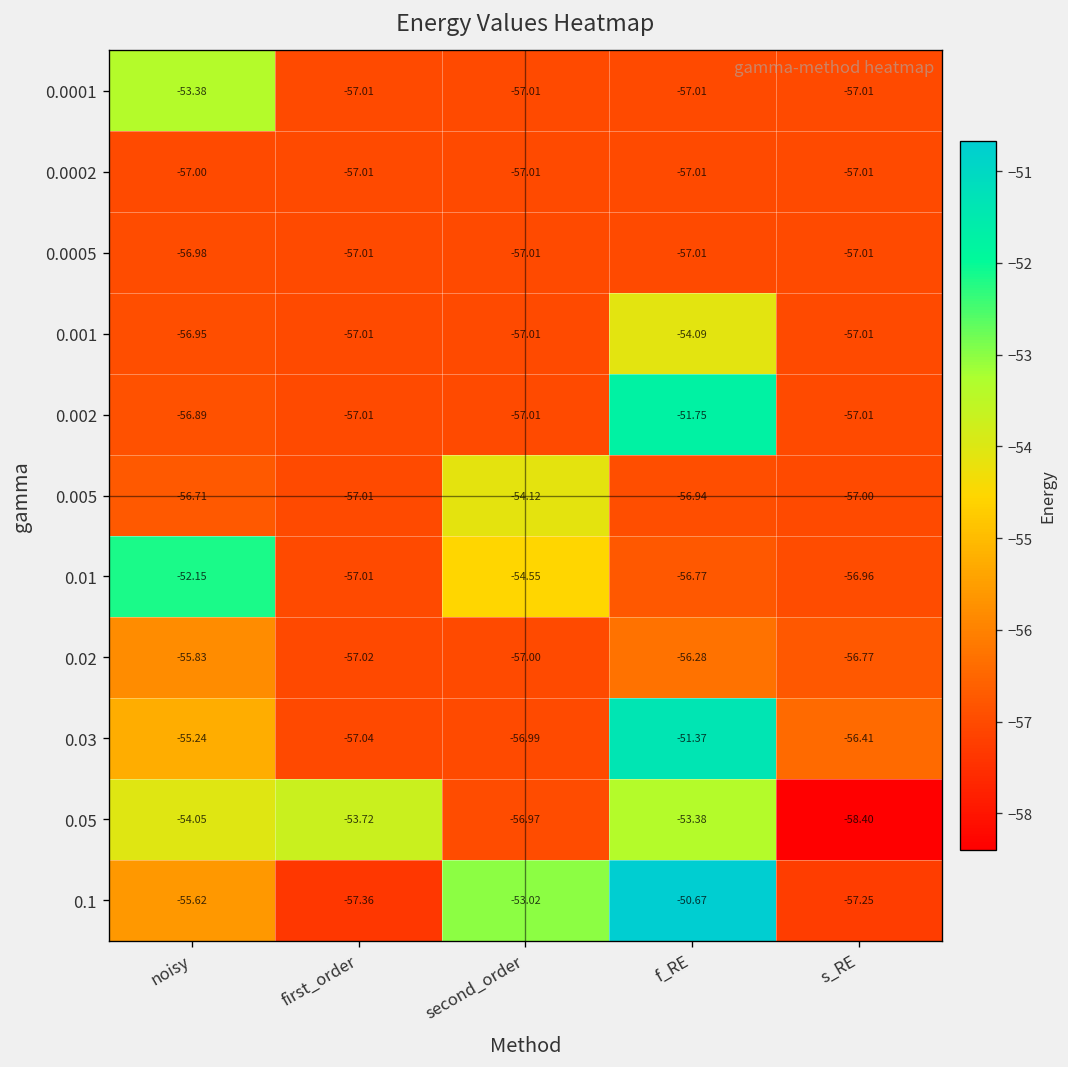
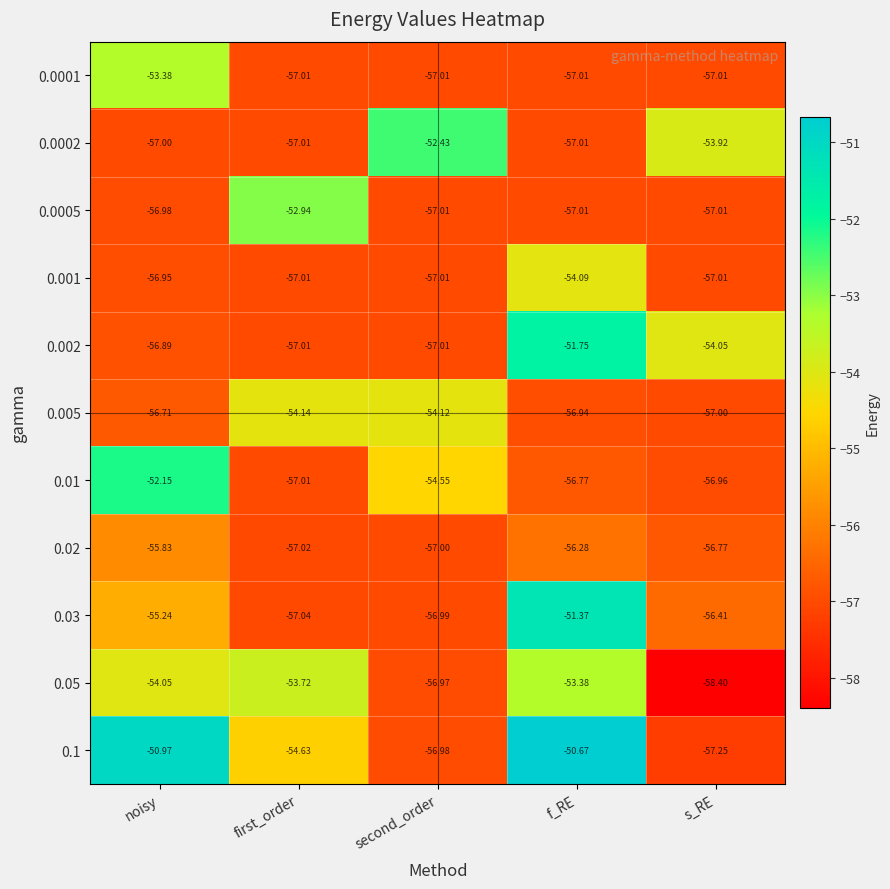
0.0002, second_order: -57.01 -> -52.43
0.0002, s_RE: -57.01 -> -53.92
0.0005, first_order: -57.01 -> -52.94
0.002, s_RE: -57.01 -> -54.05
0.005, first_order: -57.01 -> -54.14
0.1, noisy: -55.62 -> -50.97
0.1, first_order: -57.36 -> -54.63
0.1, second_order: -53.02 -> -56.98
